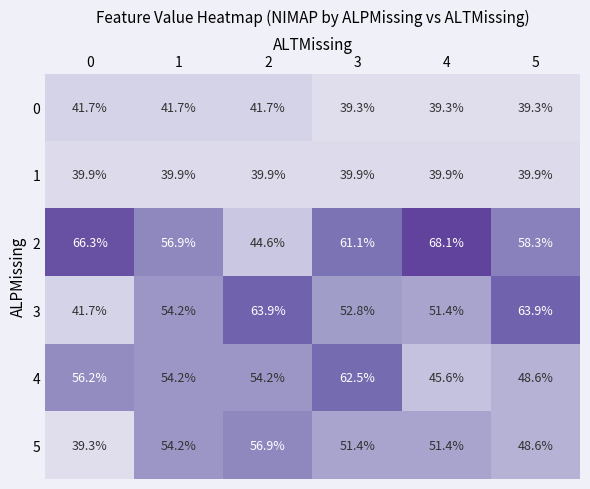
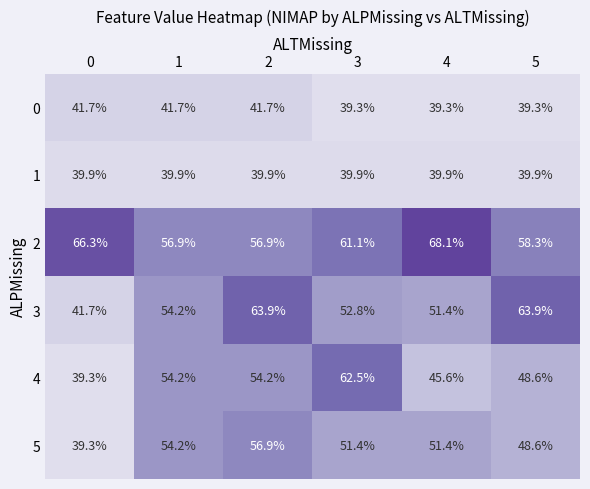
2, 2: 44.6% -> 56.9%
4, 0: 56.2% -> 39.3%
